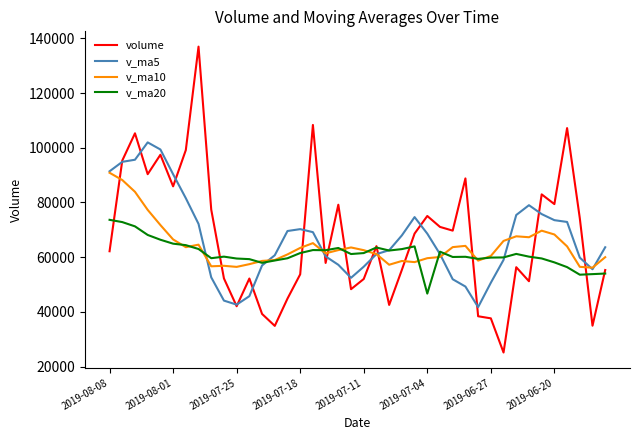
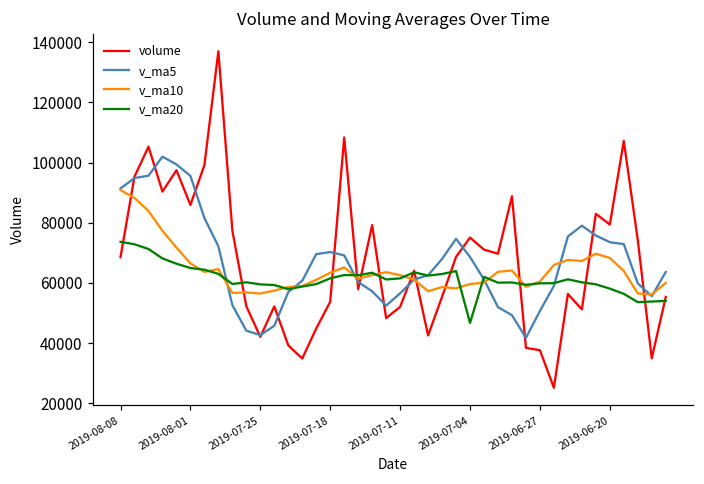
volume, 2019-08-08: 62000 -> 69000
v_ma5, 2019-08-01: 90000 -> 96000
